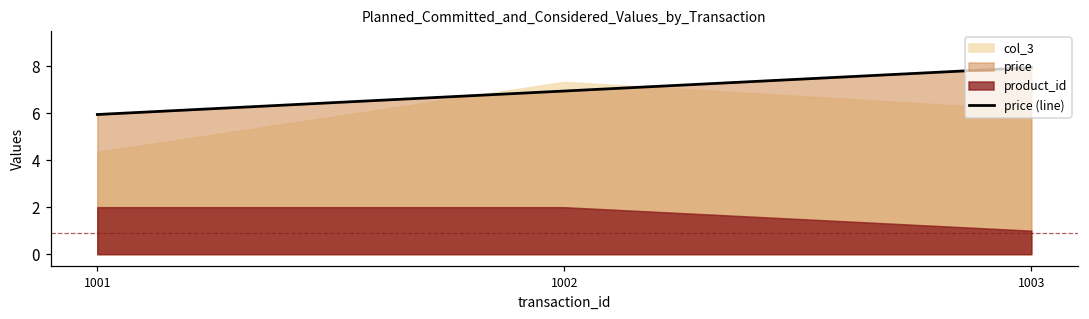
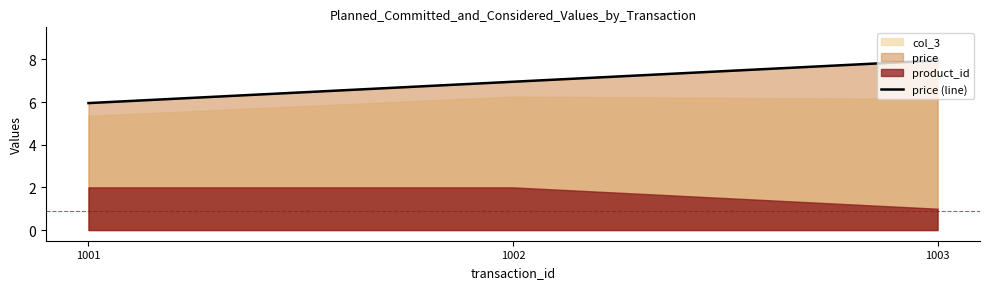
col_3, 1001: 4.4 -> 5.4
col_3, 1002: 7.3 -> 6.3
